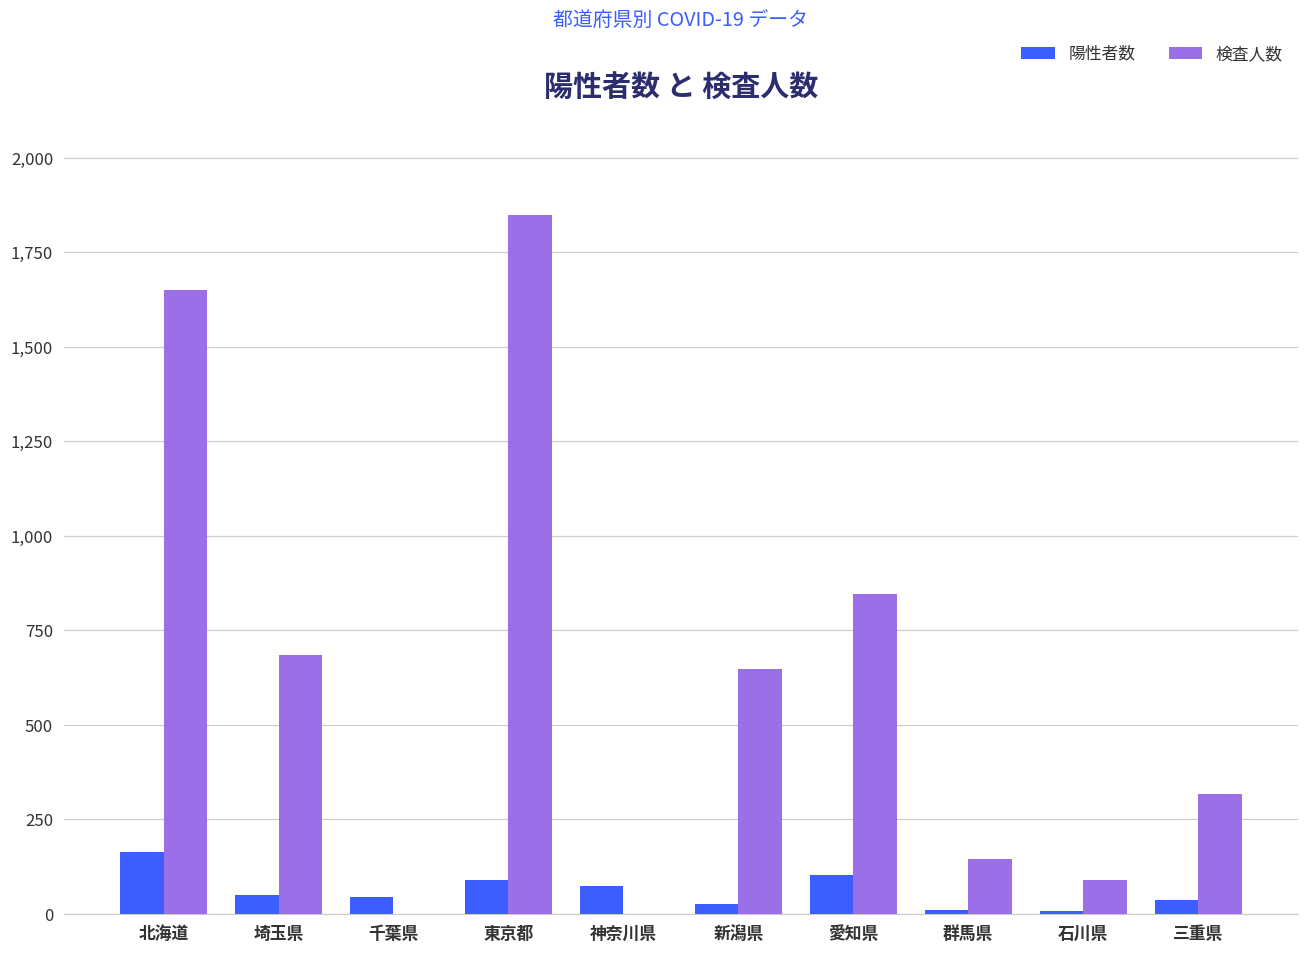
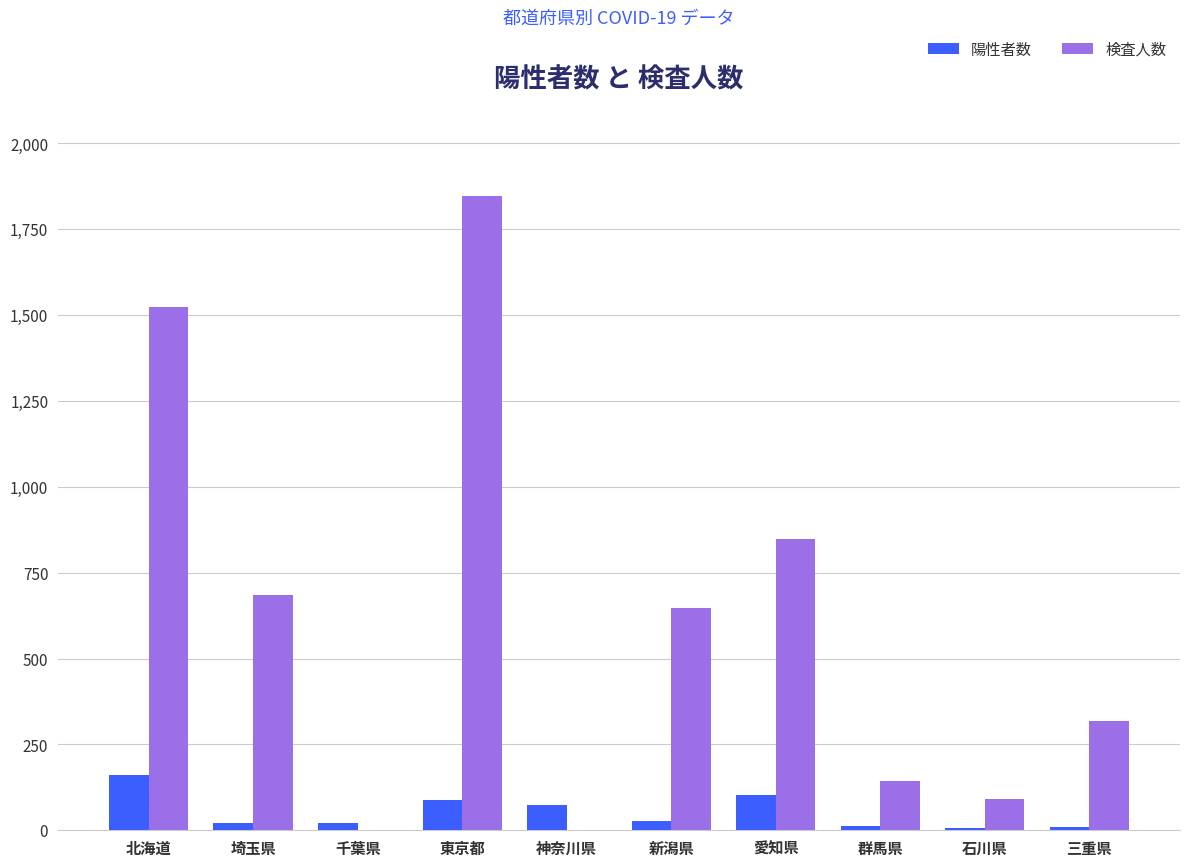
検査人数, 北海道: 1,650 -> 1,520
陽性者数, 埼玉県: 50 -> 20
陽性者数, 千葉県: 40 -> 20
陽性者数, 三重県: 40 -> 10
